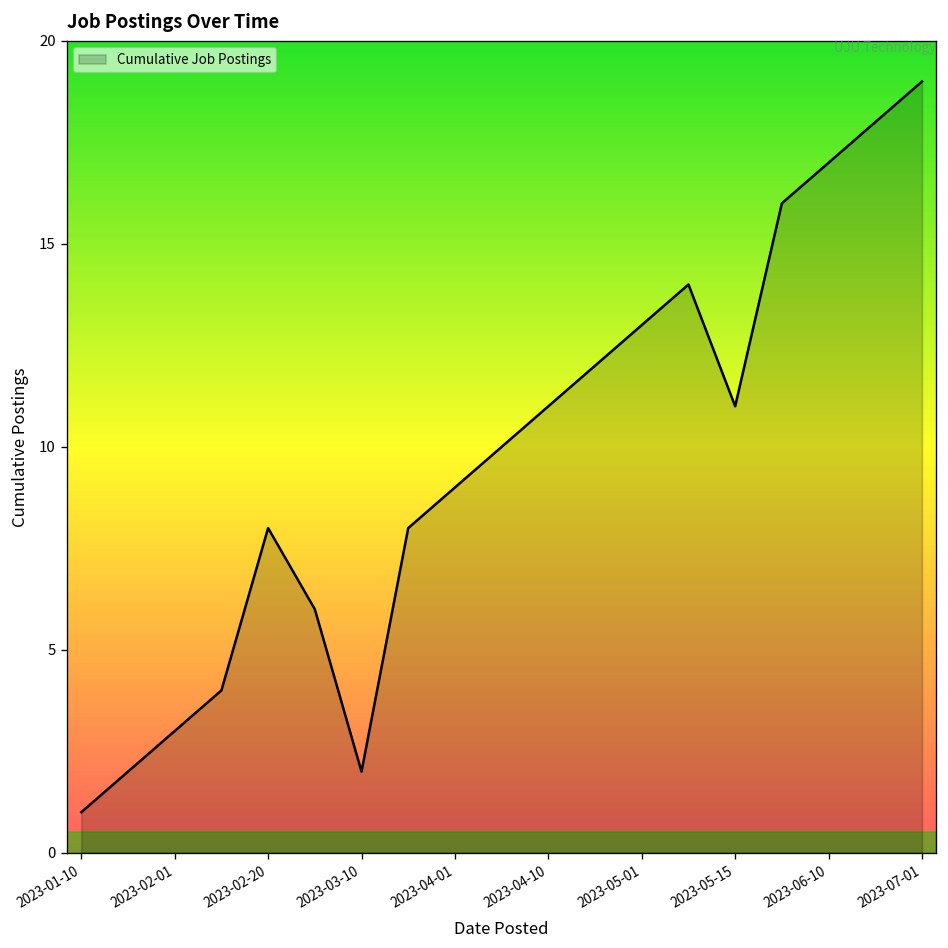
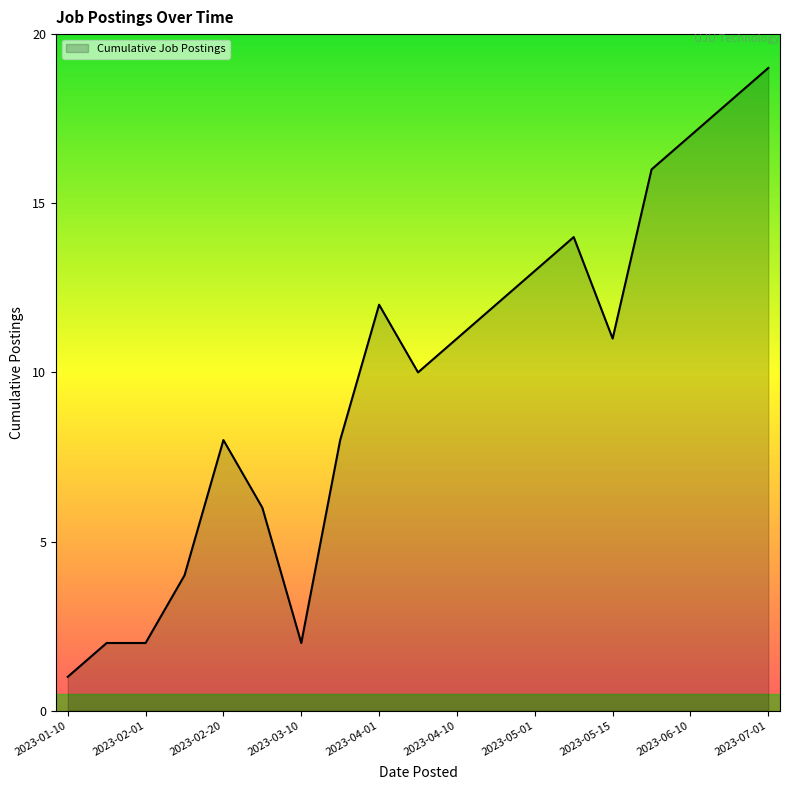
2023-02-01: 3 -> 2
2023-04-01: 9 -> 12
